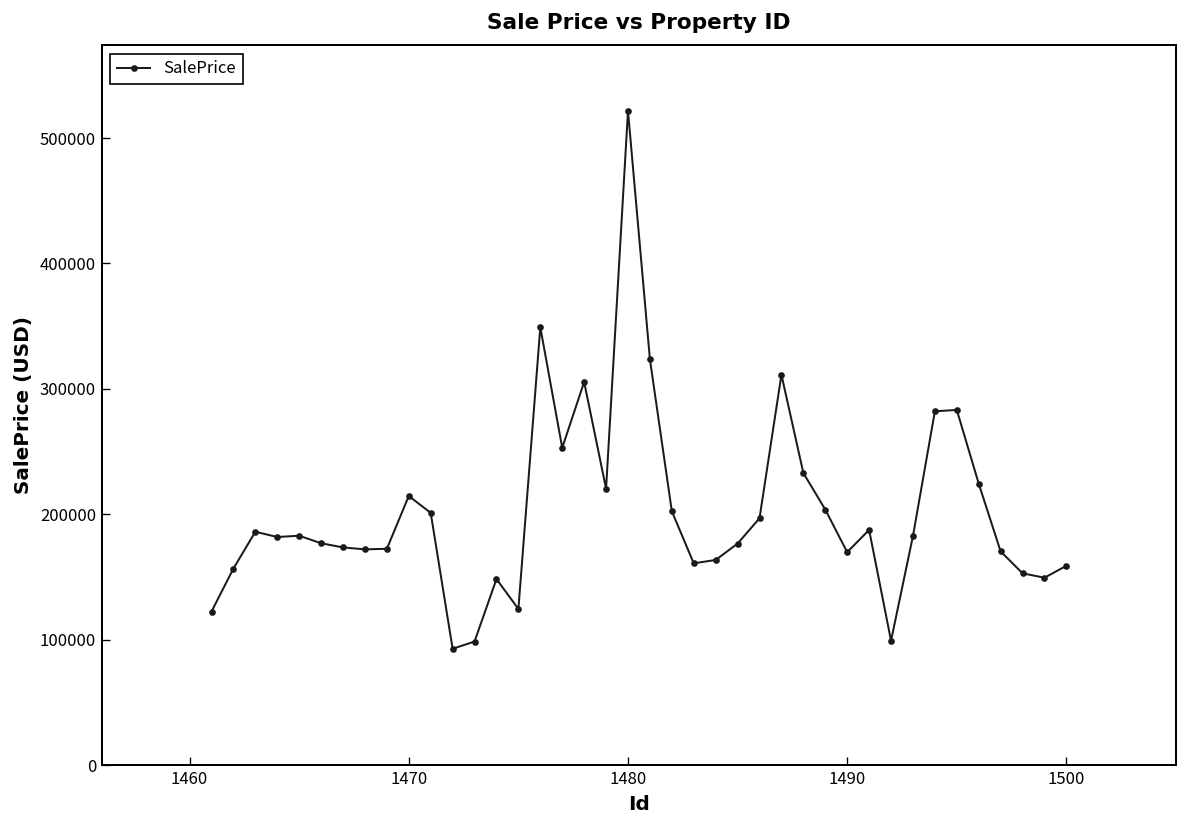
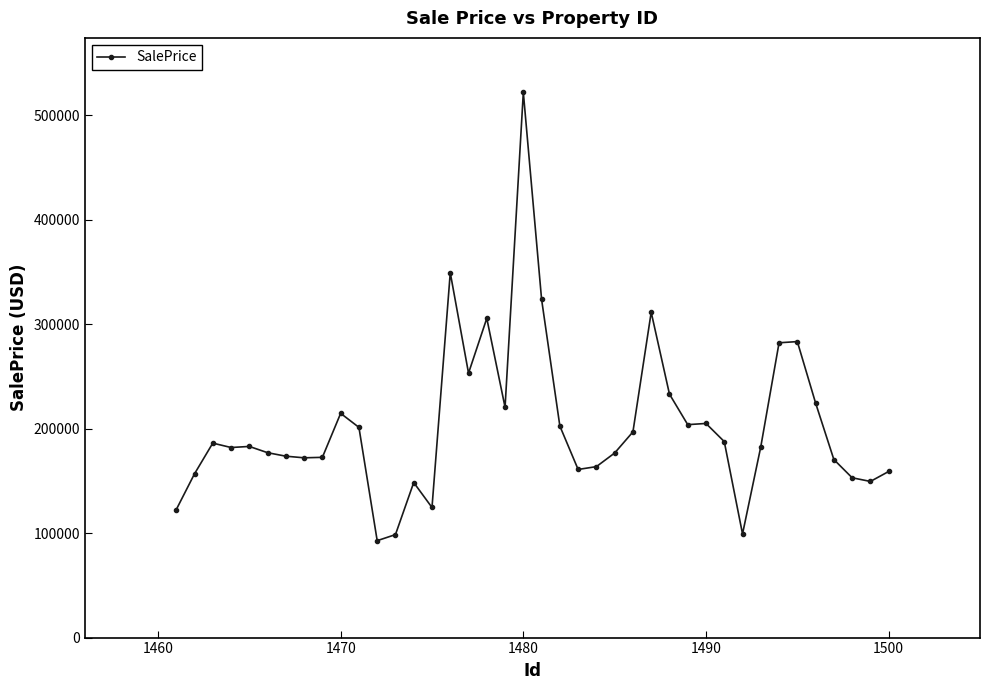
1490: 170000 -> 205000
